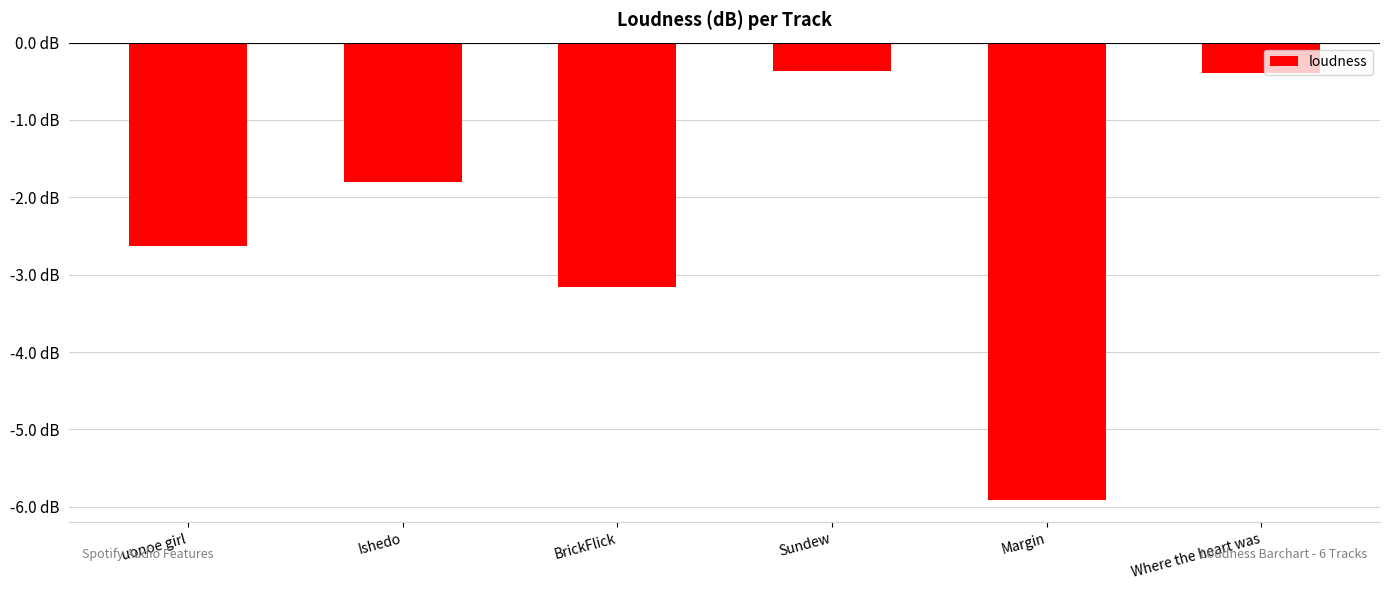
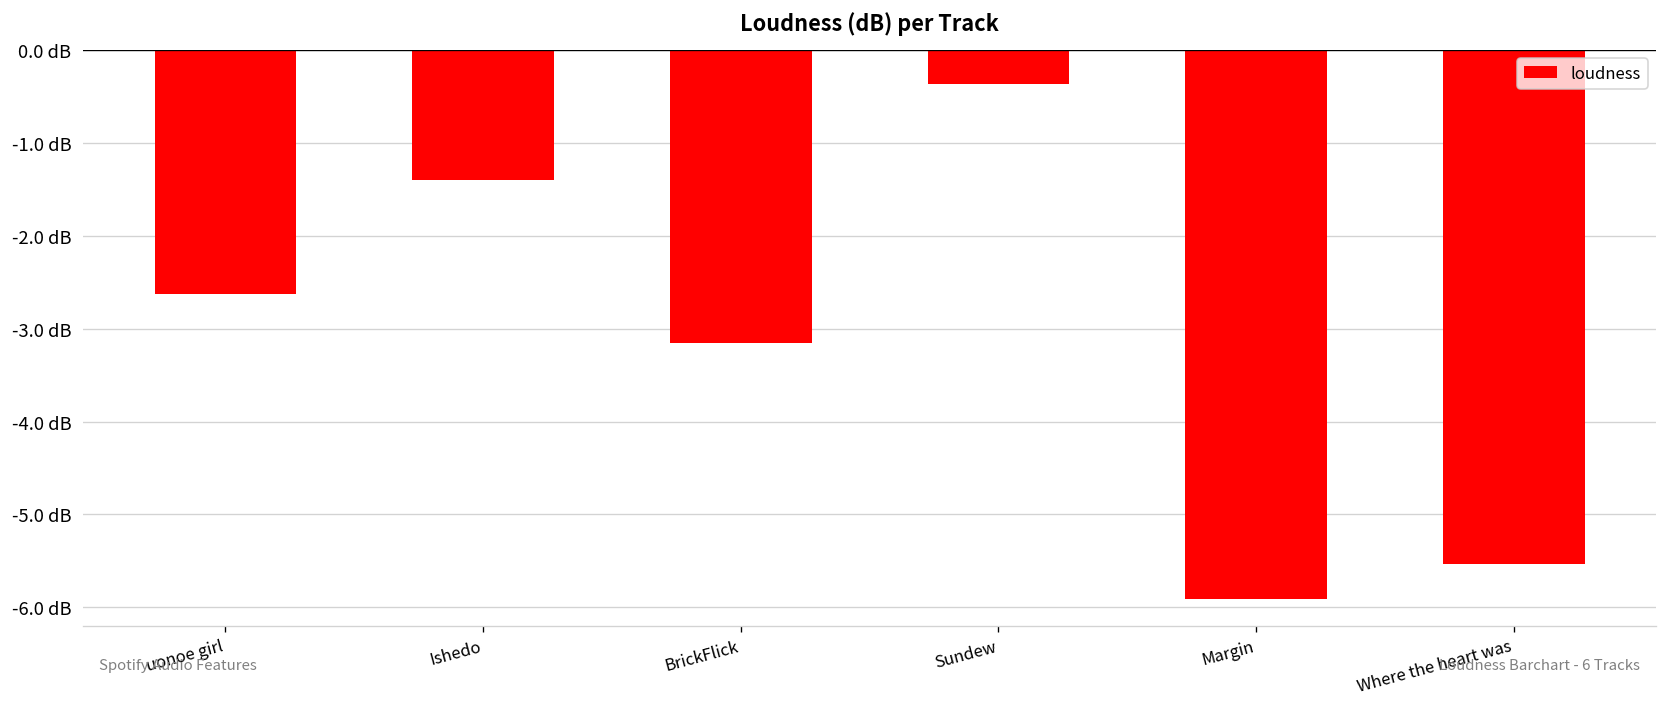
Ishedo: -1.8 dB -> -1.4 dB
Where the heart was: -0.4 dB -> -5.5 dB
